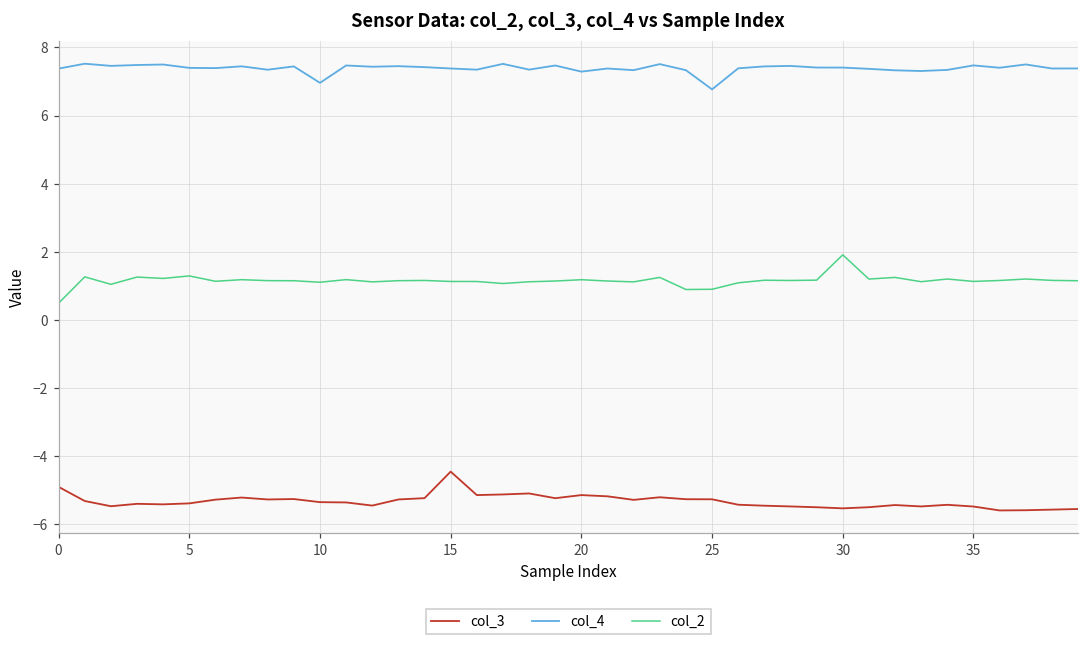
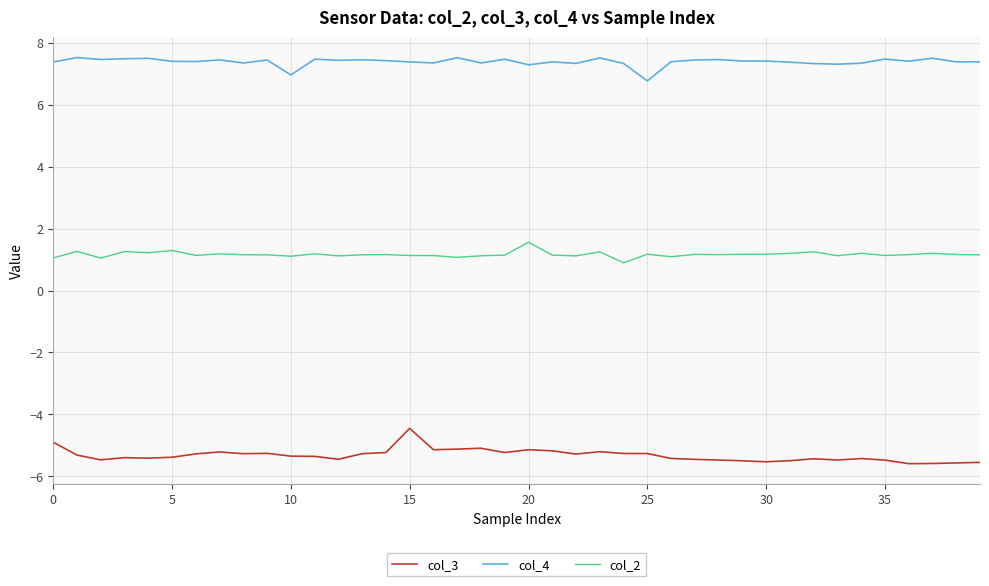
col_2, 0: 0.5 -> 1.1
col_2, 20: 1.2 -> 1.6
col_2, 25: 0.9 -> 1.2
col_2, 30: 1.9 -> 1.2
